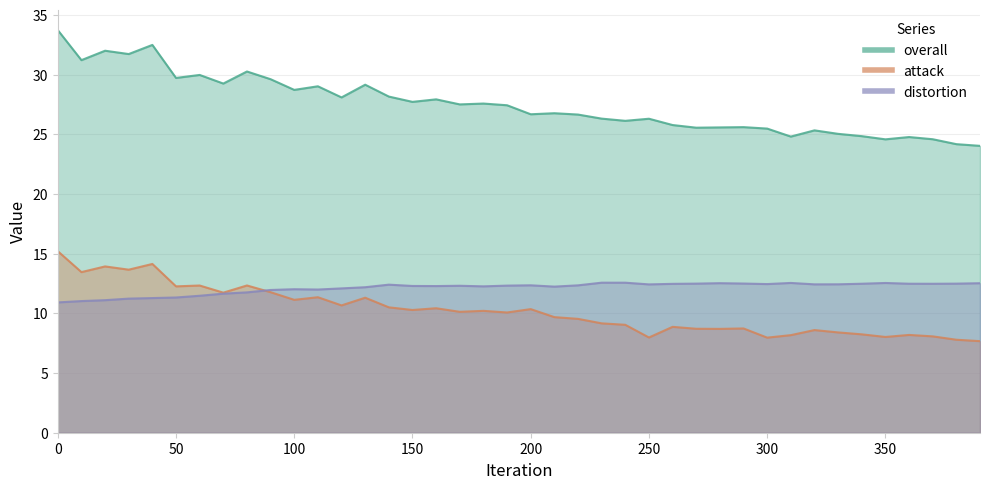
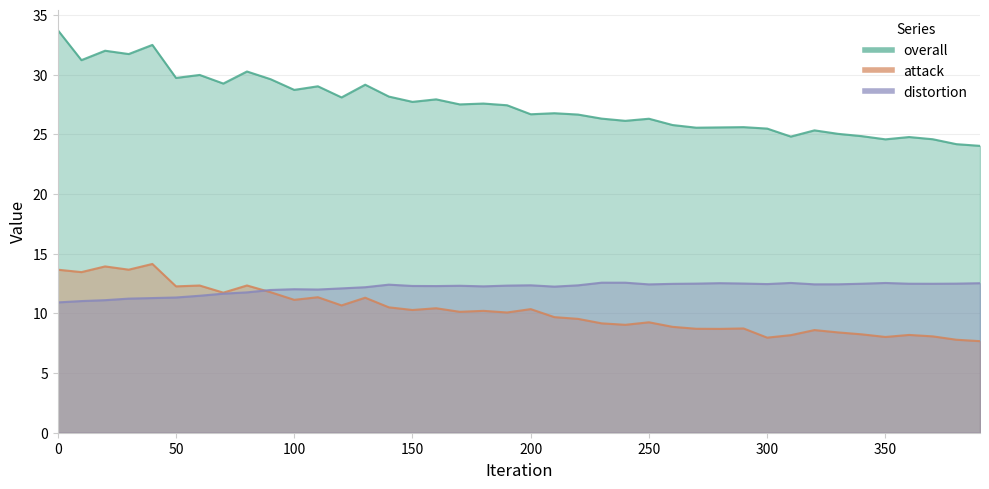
attack, 0: 15.2 -> 13.7
attack, 250: 8.0 -> 9.3
